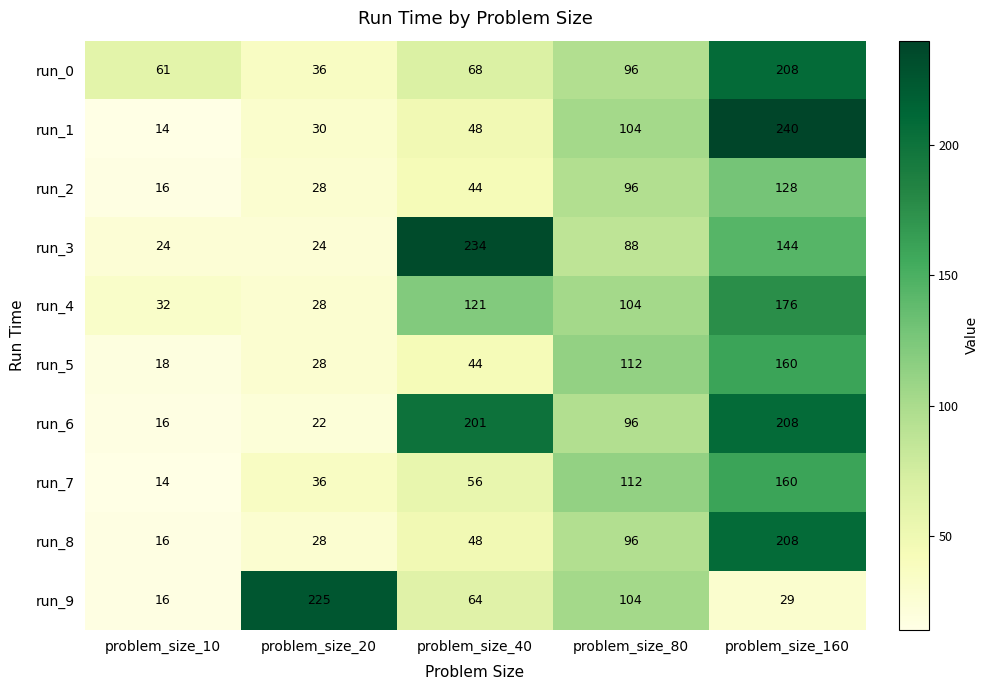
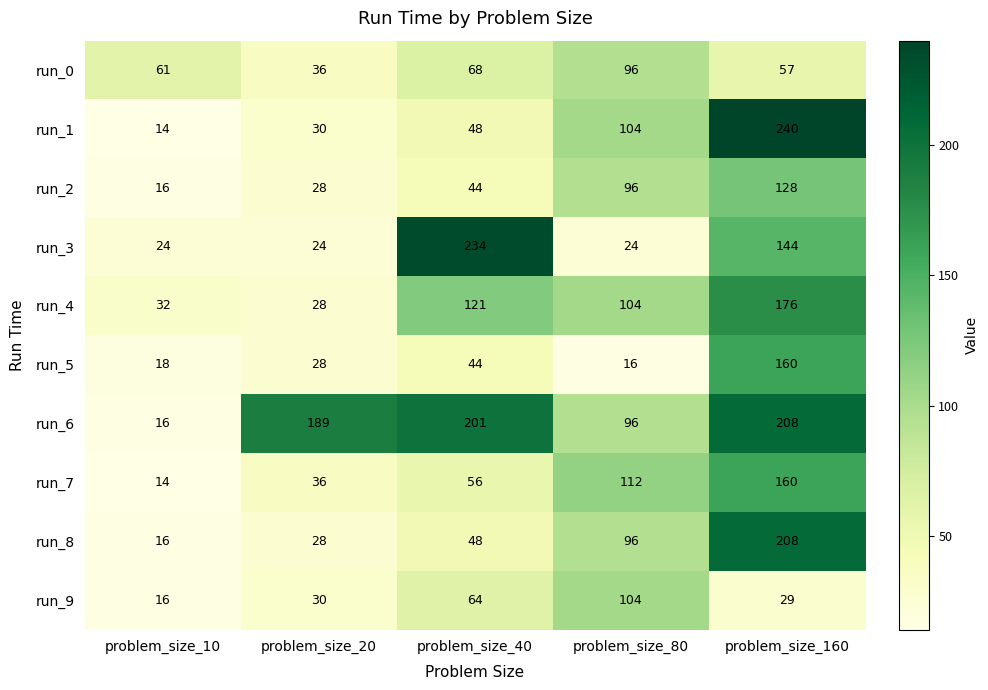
run_0, problem_size_160: 208 -> 57
run_3, problem_size_80: 88 -> 24
run_5, problem_size_80: 112 -> 16
run_6, problem_size_20: 22 -> 189
run_9, problem_size_20: 225 -> 30
